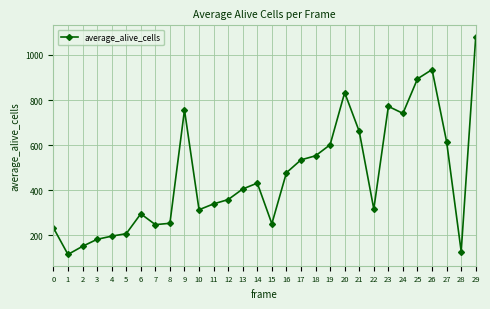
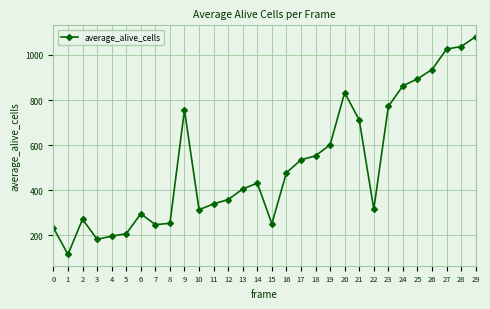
2: 150 -> 270
21: 660 -> 710
24: 740 -> 860
27: 620 -> 1030
28: 130 -> 1040
